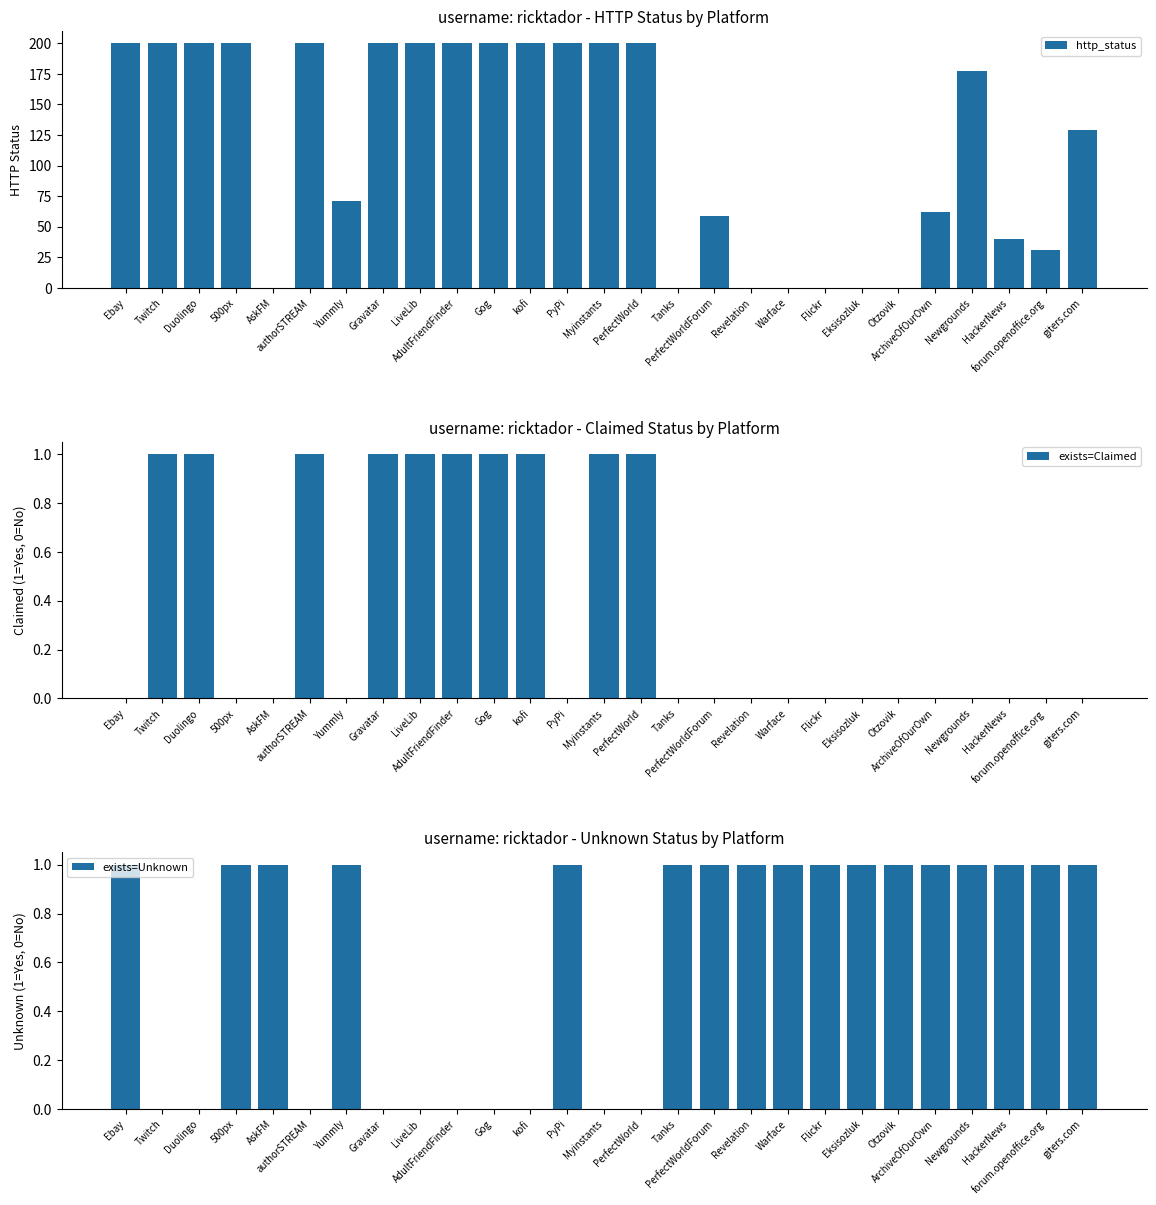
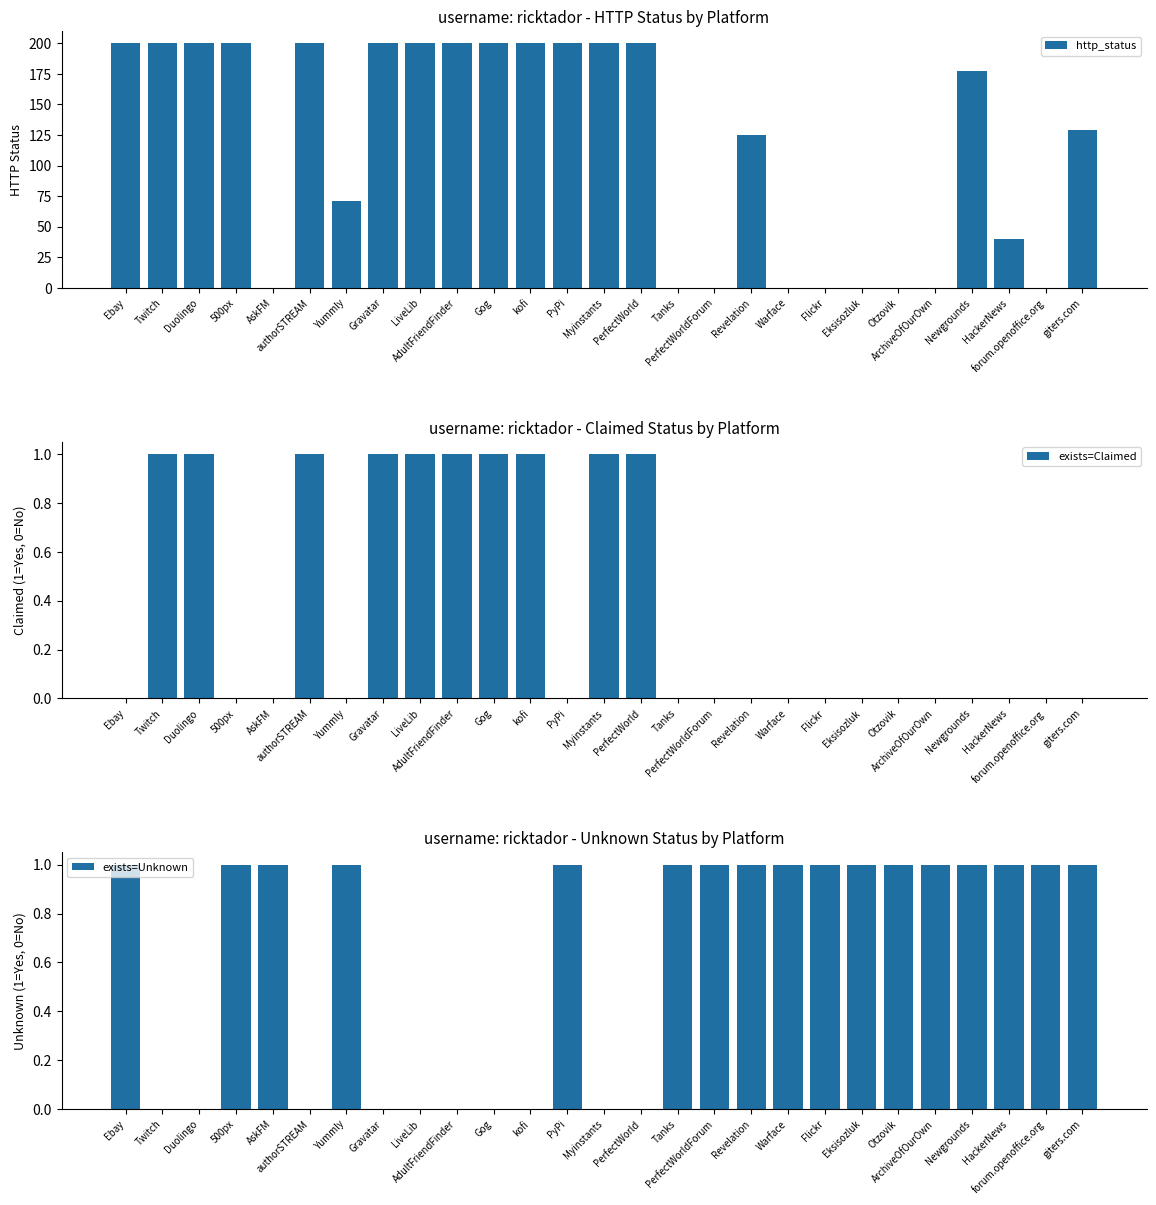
username: ricktador - HTTP Status by Platform, PerfectWorldForum: 59 -> 0
username: ricktador - HTTP Status by Platform, Revelation: 0 -> 125
username: ricktador - HTTP Status by Platform, ArchiveOfOurOwn: 62 -> 0
username: ricktador - HTTP Status by Platform, forum.openoffice.org: 31 -> 0
